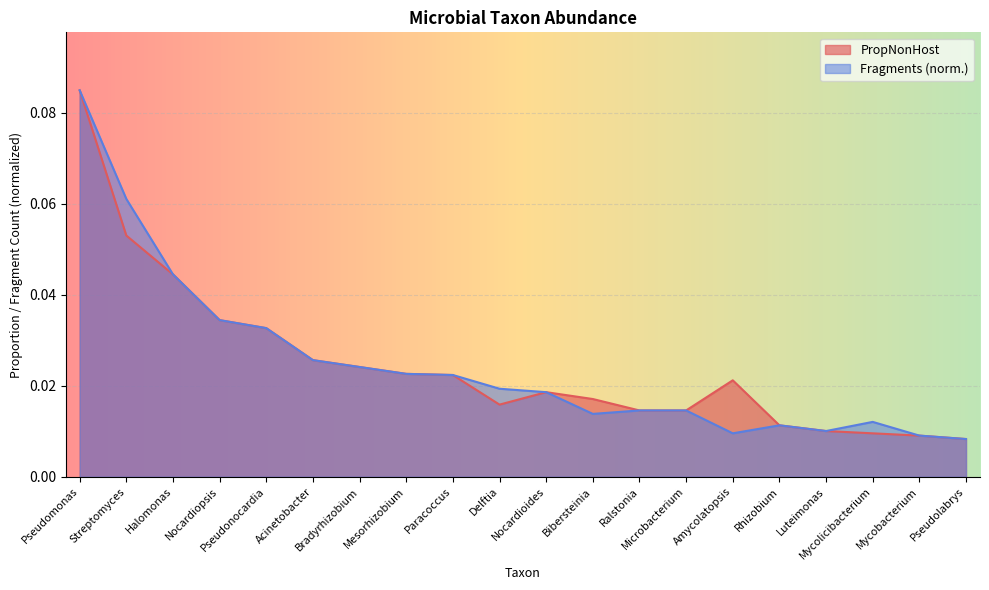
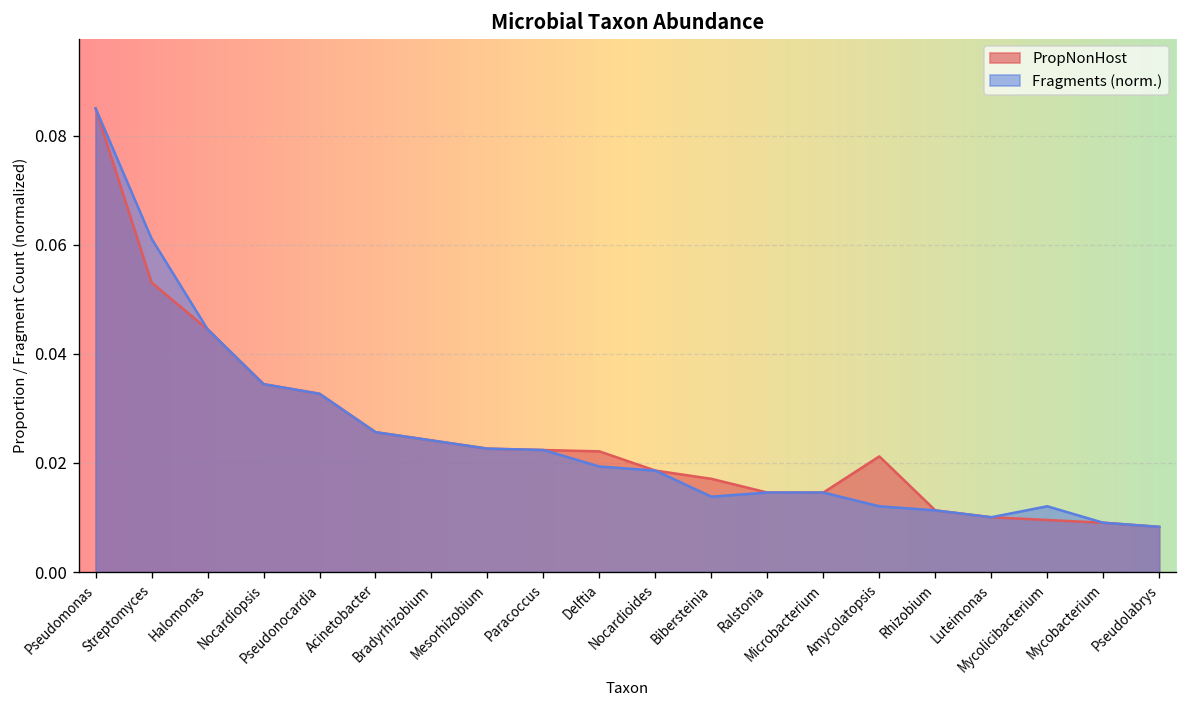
PropNonHost, Delftia: 0.016 -> 0.022
Fragments (norm.), Amycolatopsis: 0.010 -> 0.012
